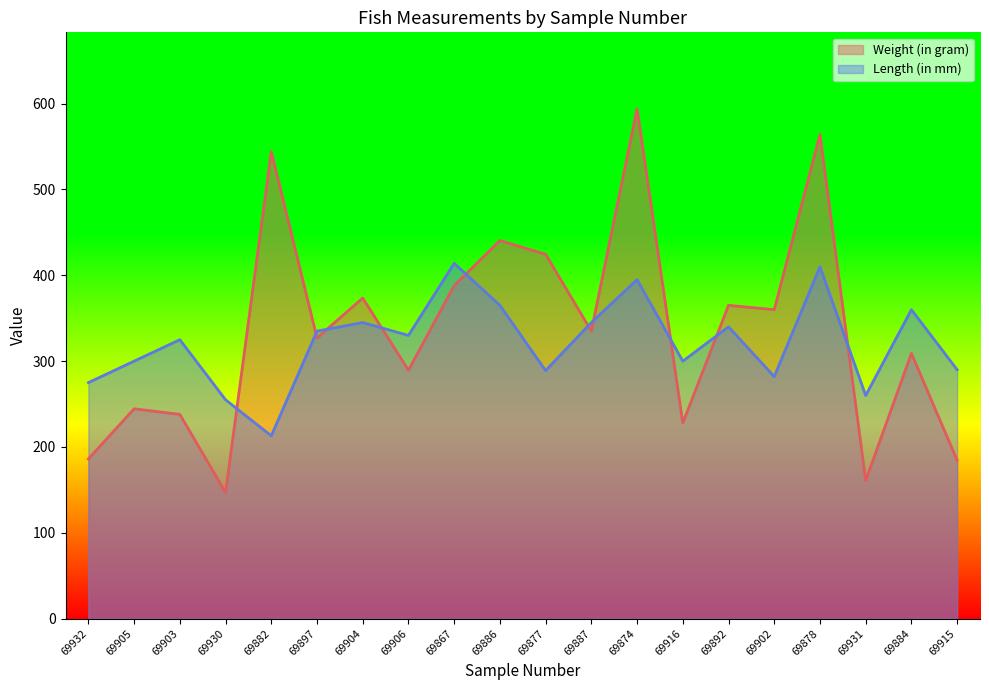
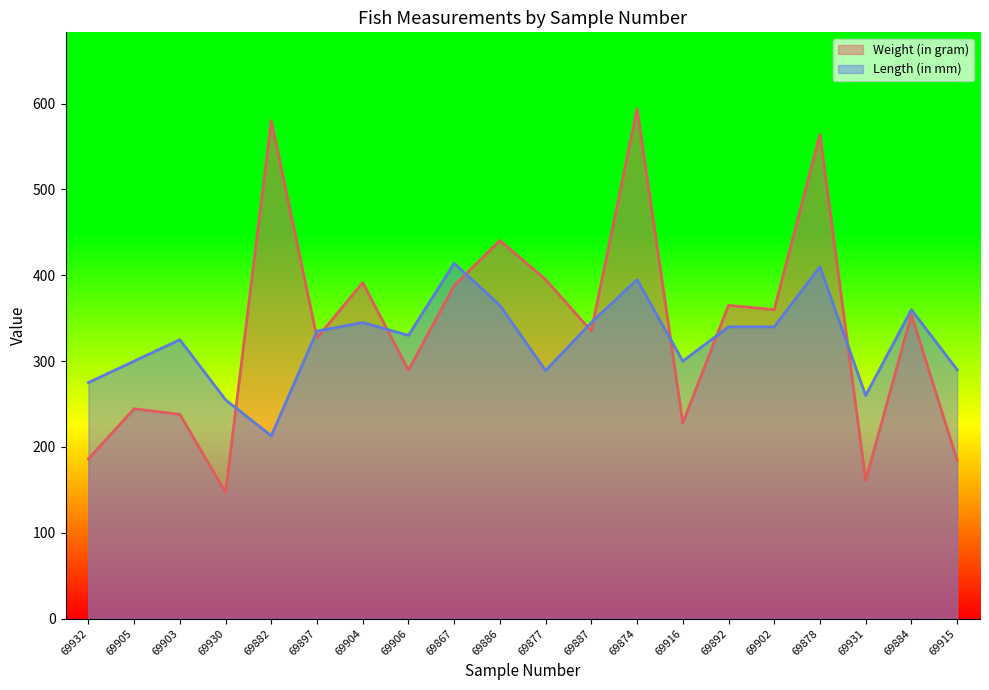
Weight (in gram), 69882: 540 -> 580
Weight (in gram), 69904: 370 -> 390
Weight (in gram), 69877: 420 -> 400
Length (in mm), 69902: 280 -> 340
Weight (in gram), 69884: 310 -> 350
